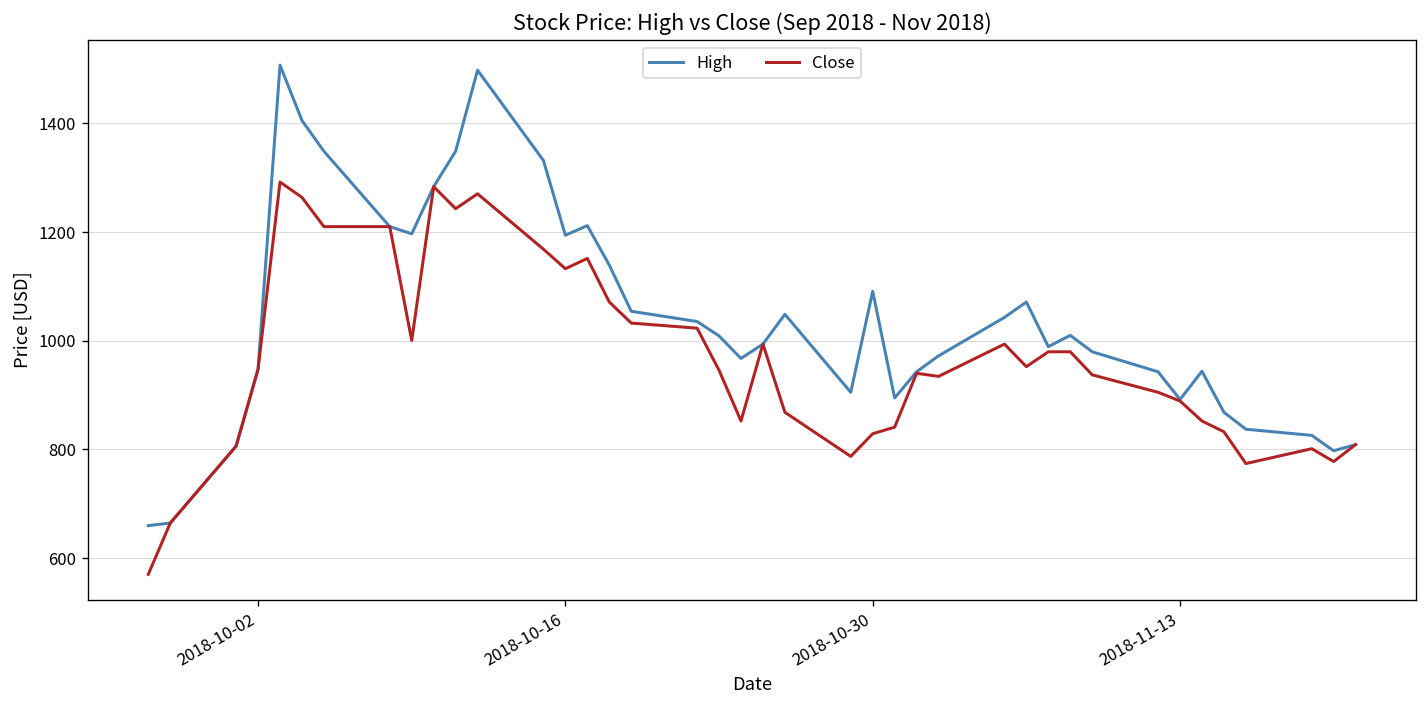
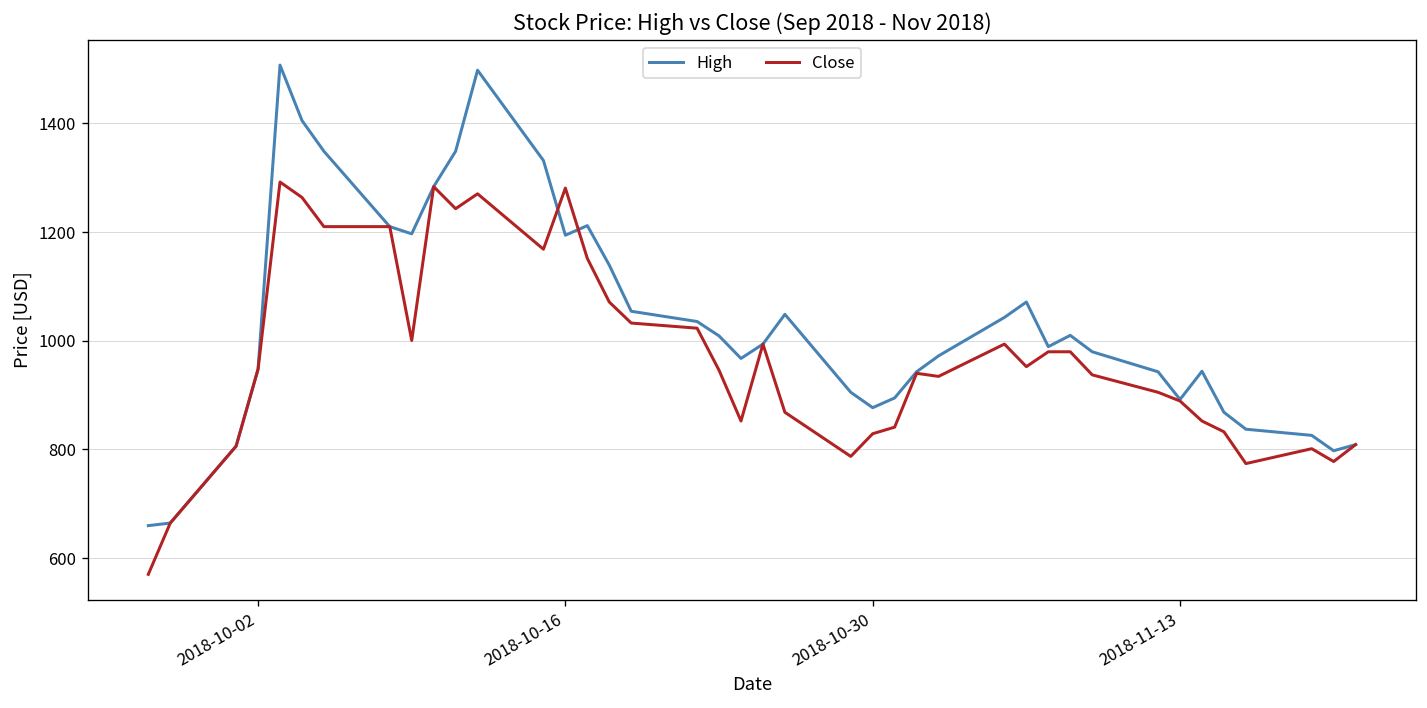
Close, 2018-10-16: 1130 -> 1280
High, 2018-10-30: 1090 -> 880
